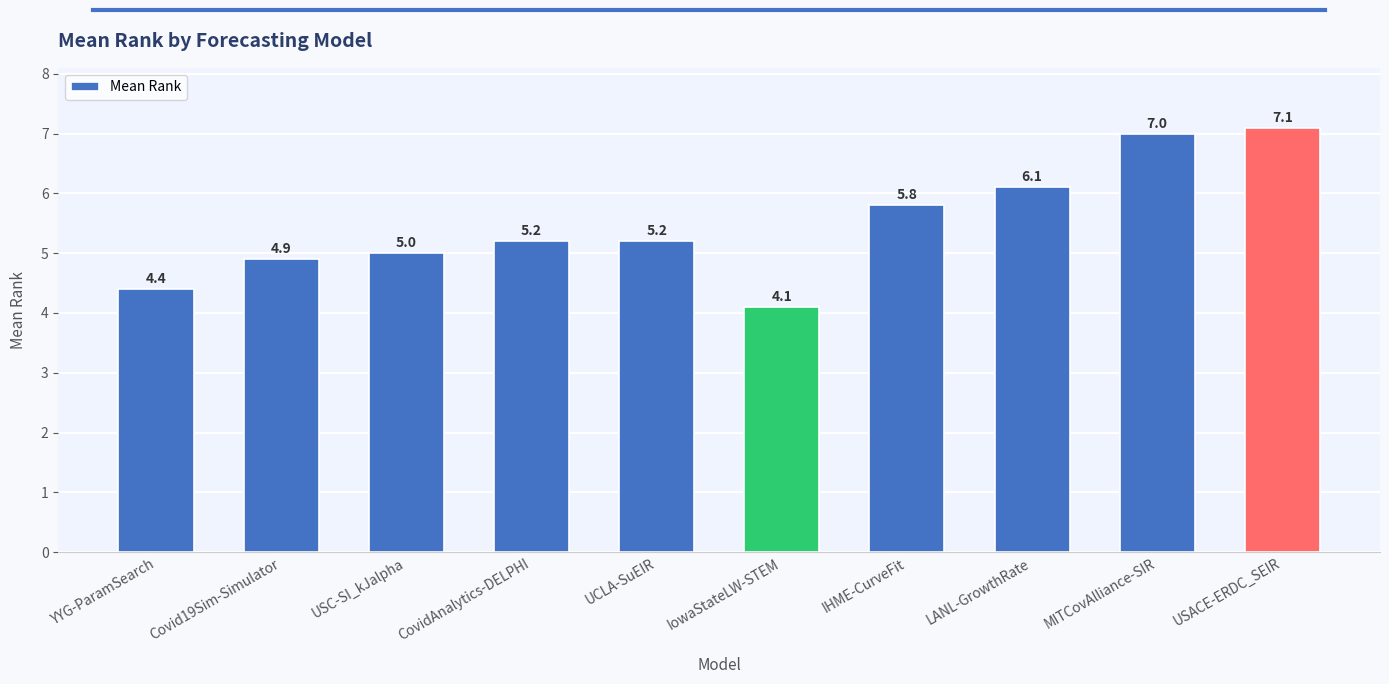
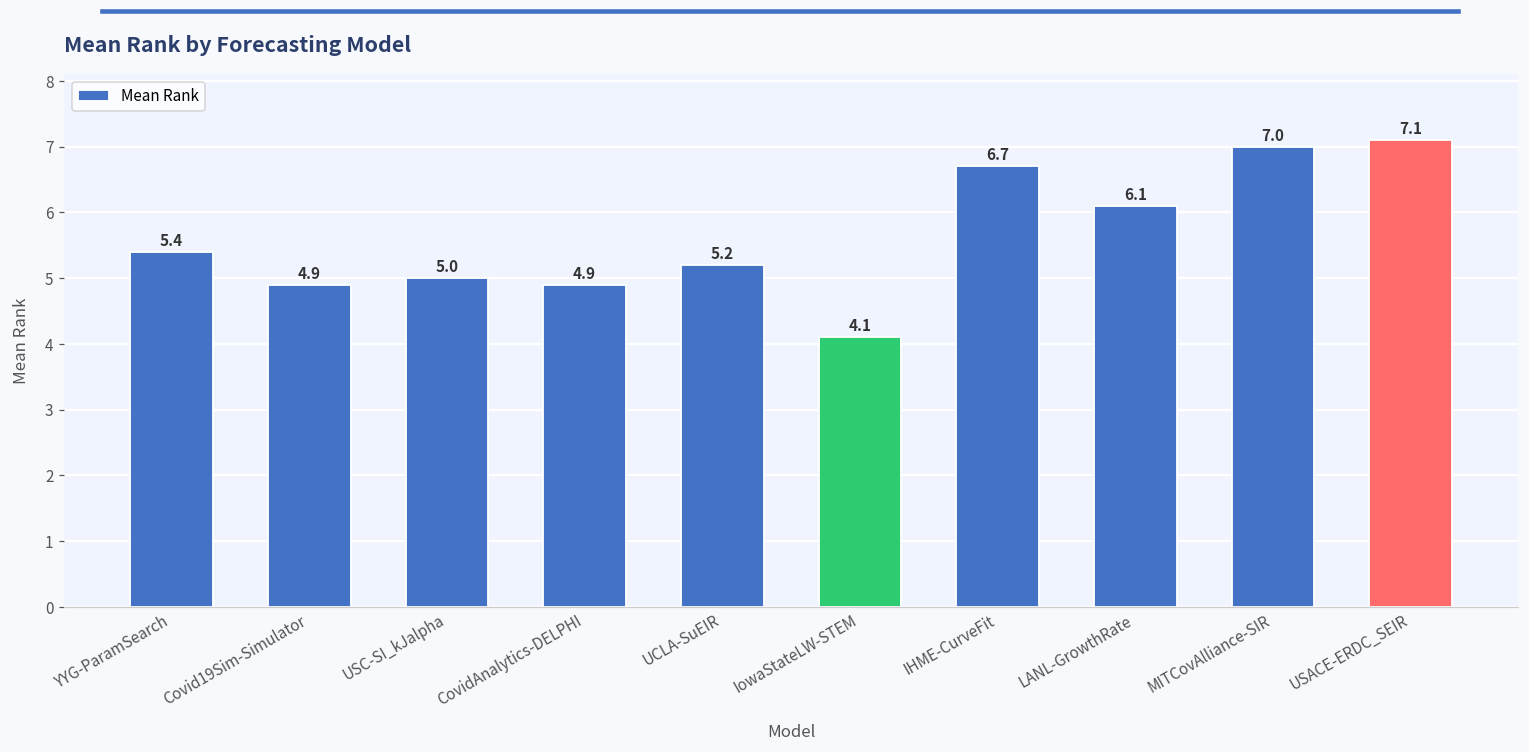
YYG-ParamSearch: 4.4 -> 5.4
CovidAnalytics-DELPHI: 5.2 -> 4.9
IHME-CurveFit: 5.8 -> 6.7
